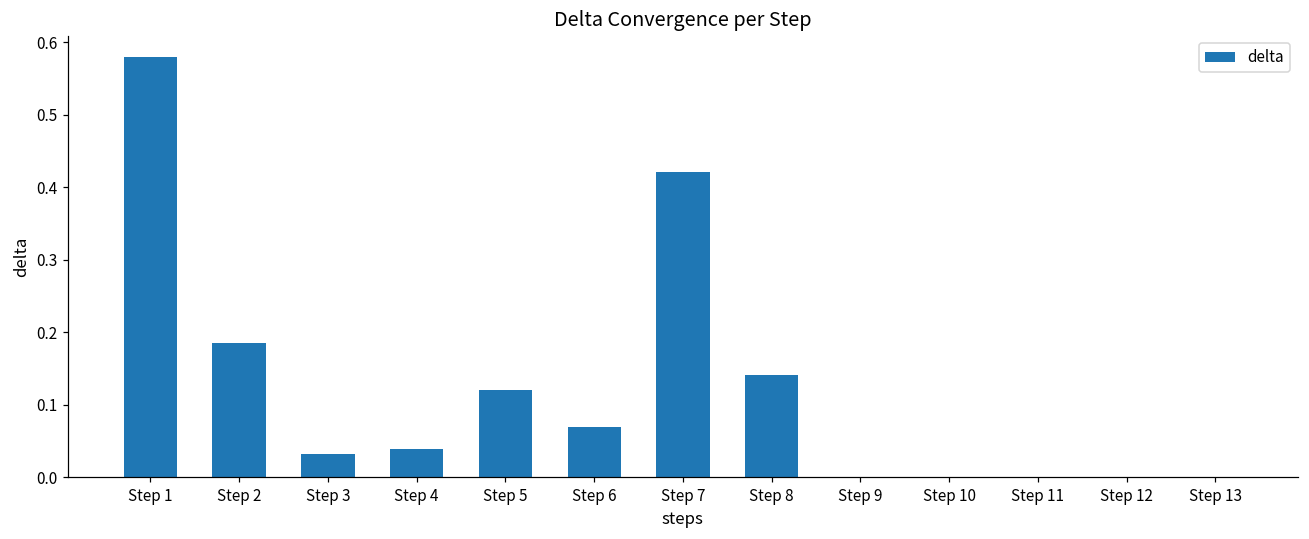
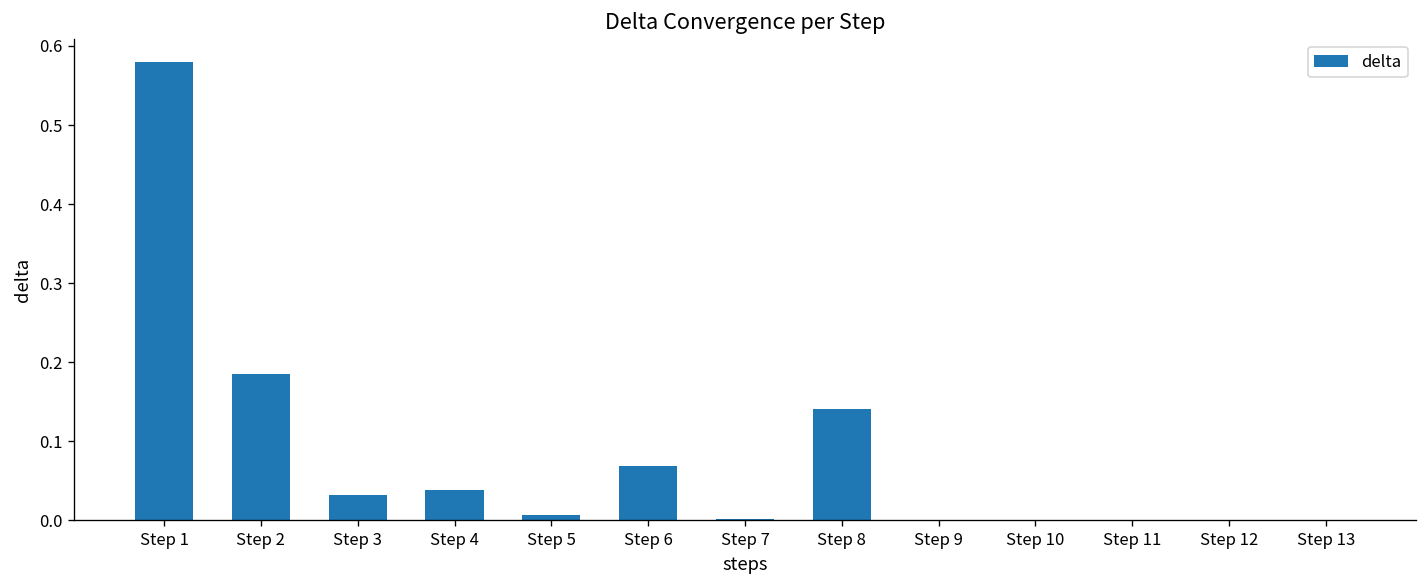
Step 5: 0.12 -> 0.01
Step 7: 0.42 -> 0.00
